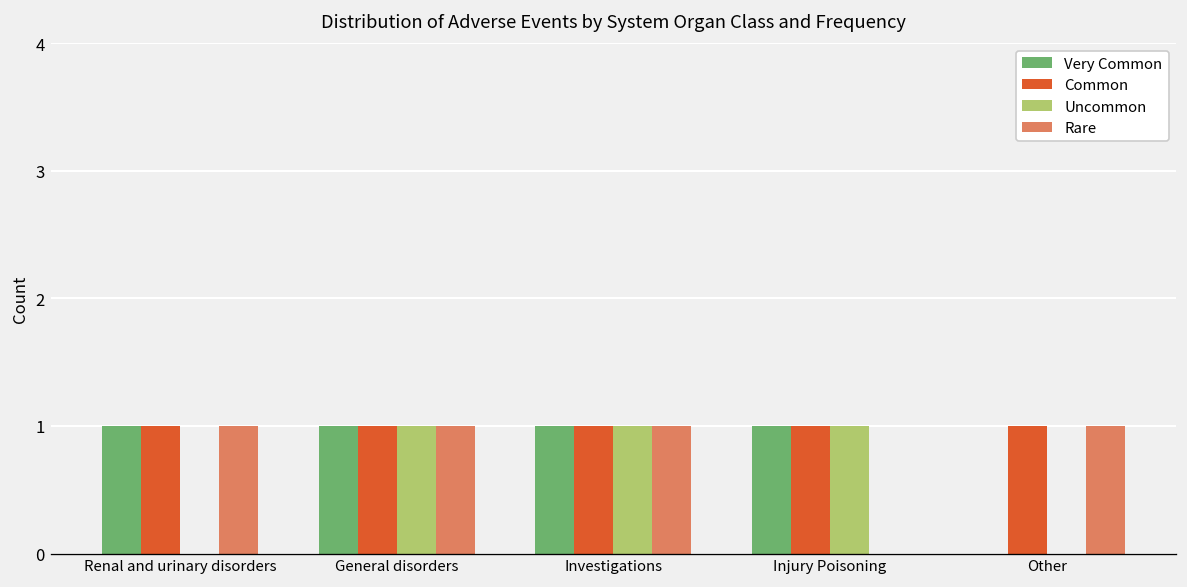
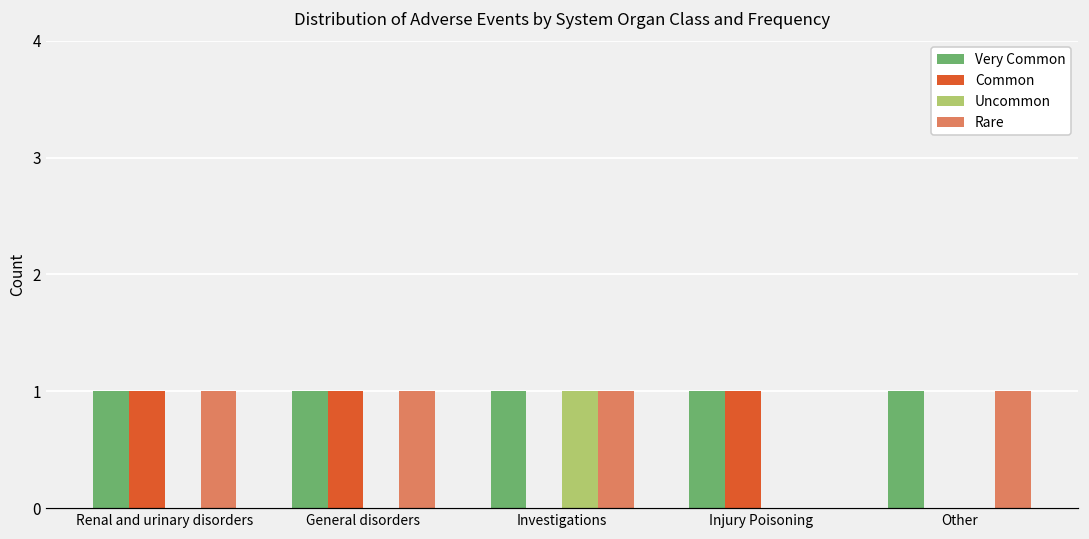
Uncommon, General disorders: 1 -> 0
Common, Investigations: 1 -> 0
Uncommon, Injury Poisoning: 1 -> 0
Very Common, Other: 0 -> 1
Common, Other: 1 -> 0
